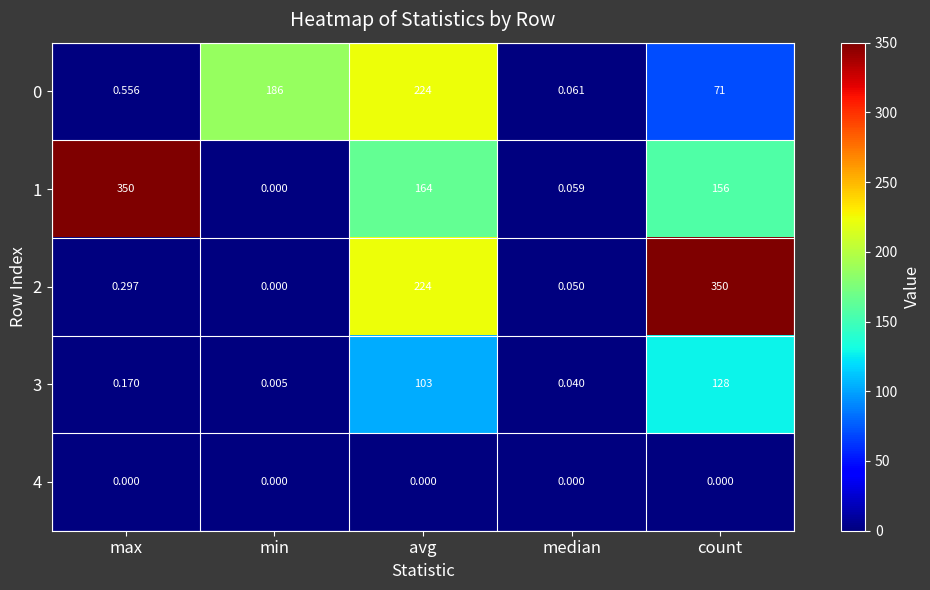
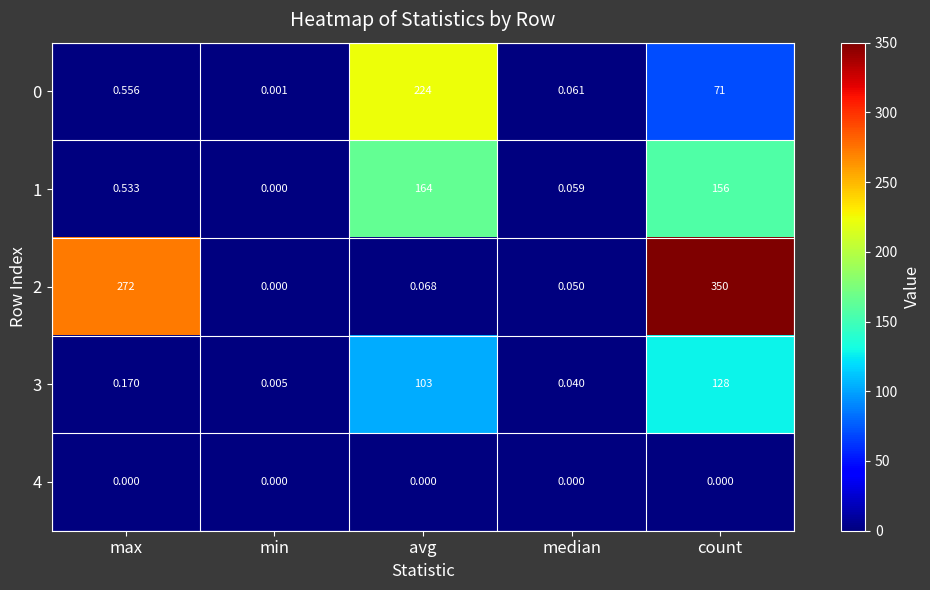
0, min: 186 -> 0.001
1, max: 350 -> 0.533
2, max: 0.297 -> 272
2, avg: 224 -> 0.068
